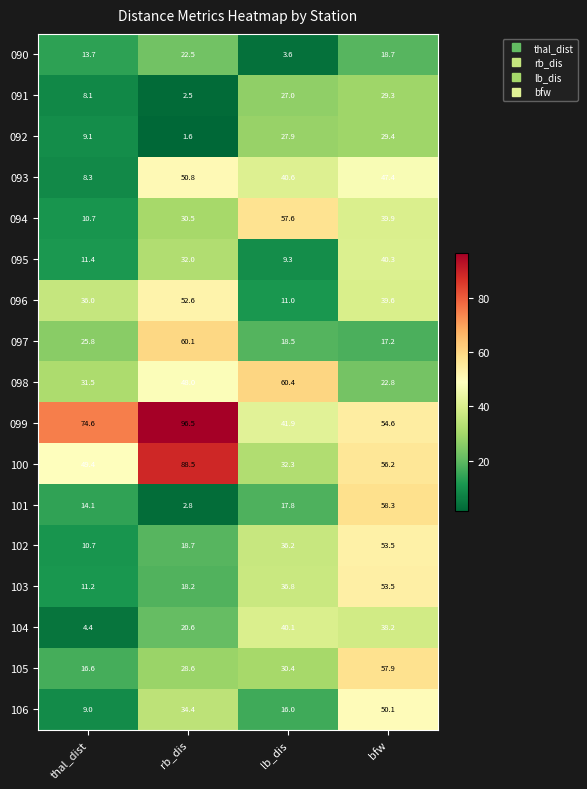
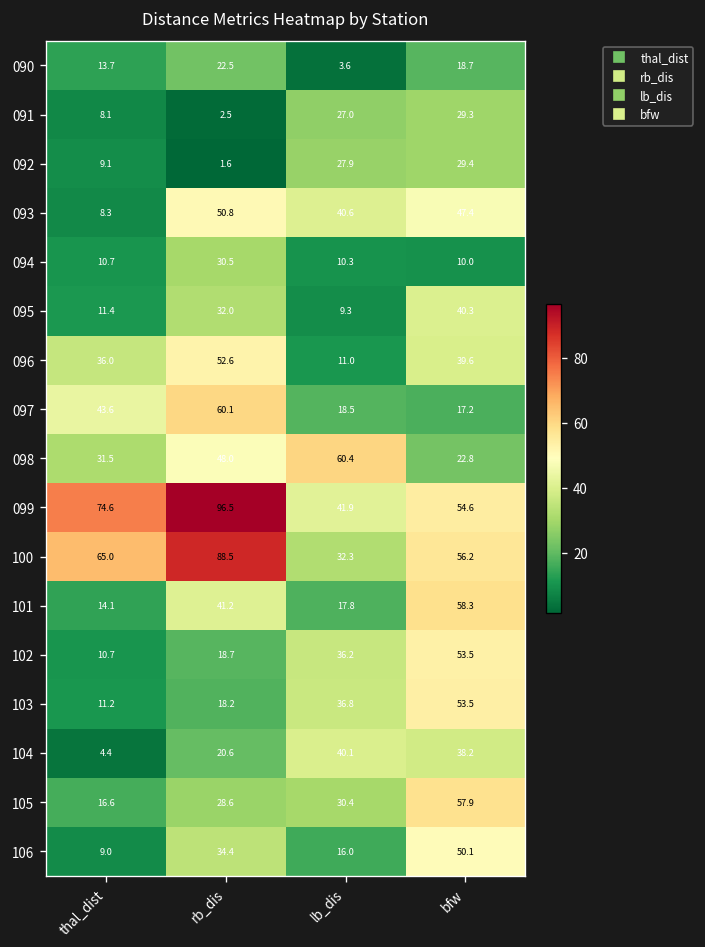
094, lb_dis: 57.6 -> 10.3
094, bfw: 39.9 -> 10.0
097, thal_dist: 25.8 -> 43.6
100, thal_dist: 49.4 -> 65.0
101, rb_dis: 2.8 -> 41.2
